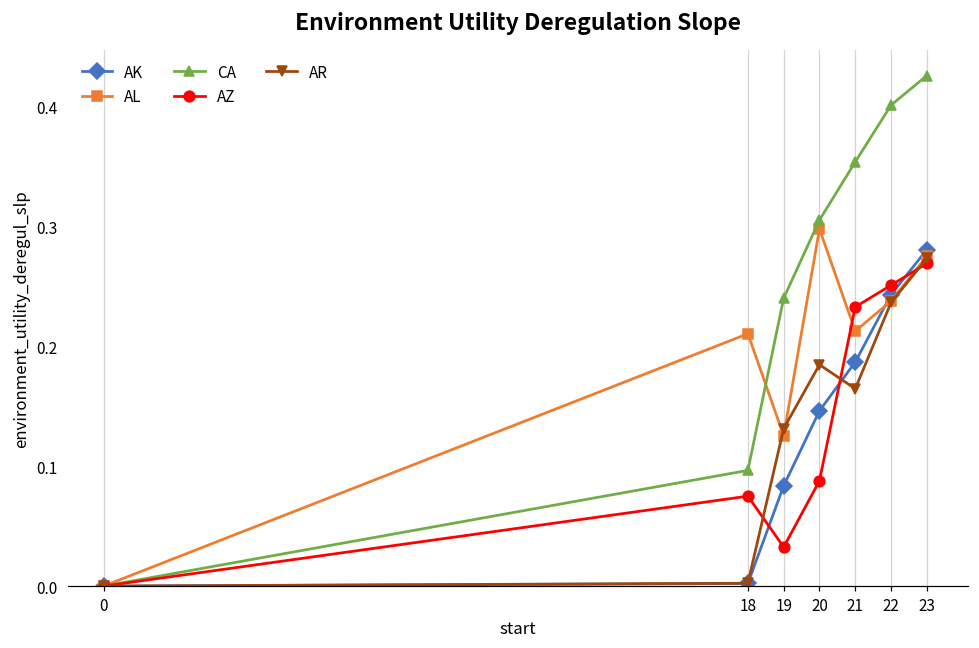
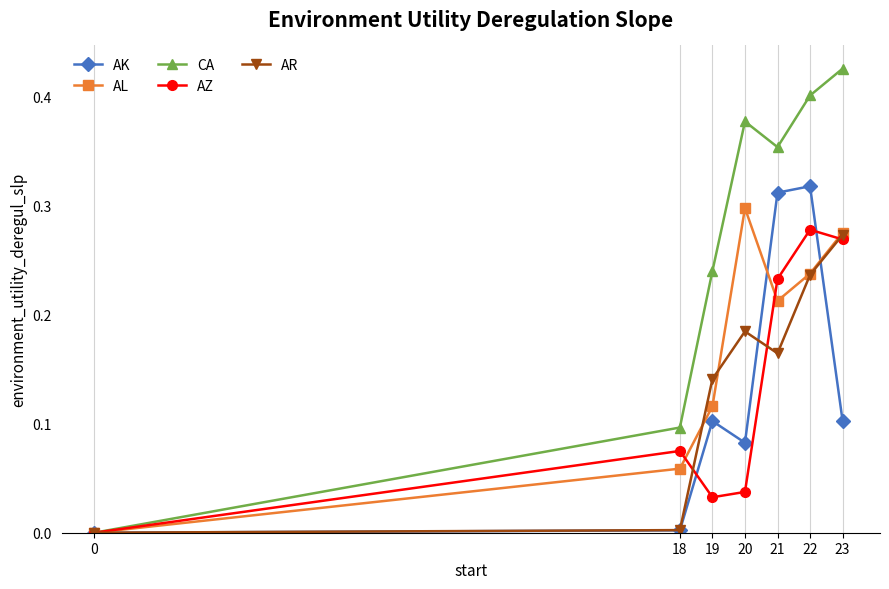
AL, 18: 0.210 -> 0.059
AK, 19: 0.084 -> 0.102
AL, 19: 0.125 -> 0.116
AR, 19: 0.131 -> 0.141
AK, 20: 0.146 -> 0.083
CA, 20: 0.305 -> 0.377
AZ, 20: 0.088 -> 0.037
AK, 21: 0.187 -> 0.312
AK, 22: 0.243 -> 0.318
AZ, 22: 0.251 -> 0.278
AK, 23: 0.281 -> 0.103
